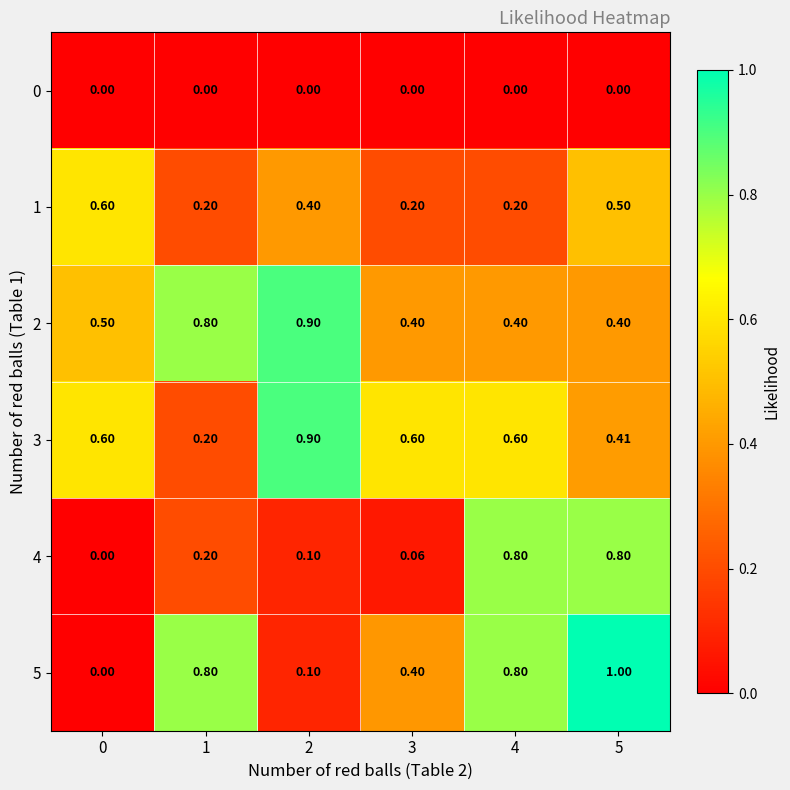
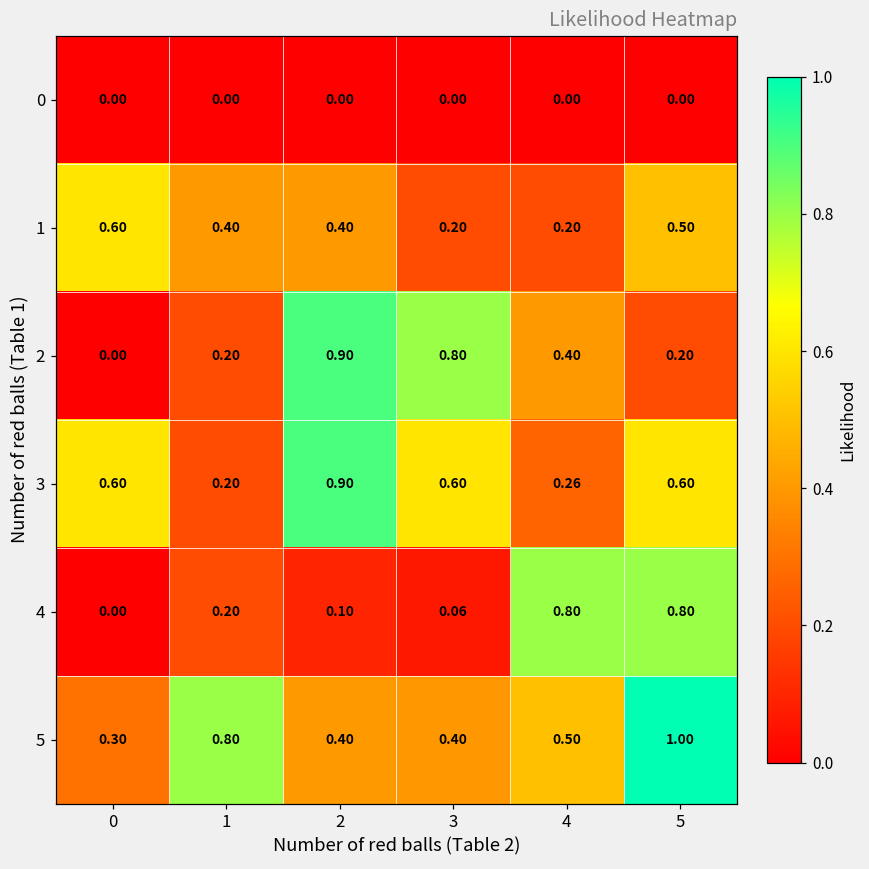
1, 1: 0.20 -> 0.40
2, 0: 0.50 -> 0.00
2, 1: 0.80 -> 0.20
2, 3: 0.40 -> 0.80
2, 5: 0.40 -> 0.20
3, 4: 0.60 -> 0.26
3, 5: 0.41 -> 0.60
5, 0: 0.00 -> 0.30
5, 2: 0.10 -> 0.40
5, 4: 0.80 -> 0.50
